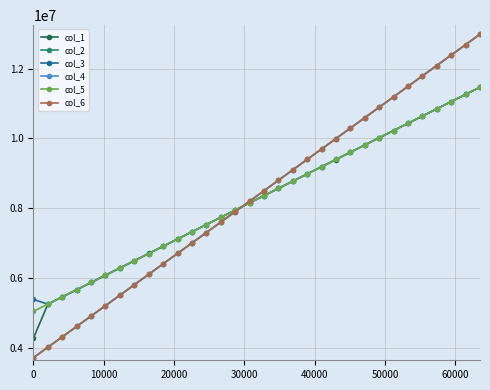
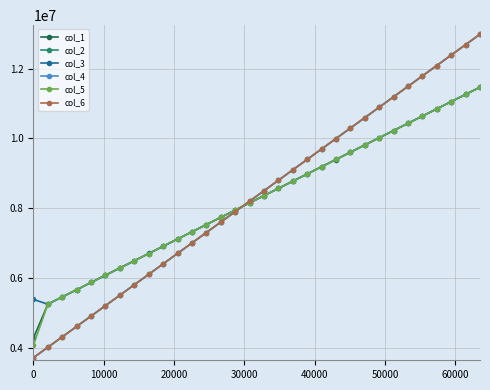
col_5, 0: 5000000 -> 4100000
